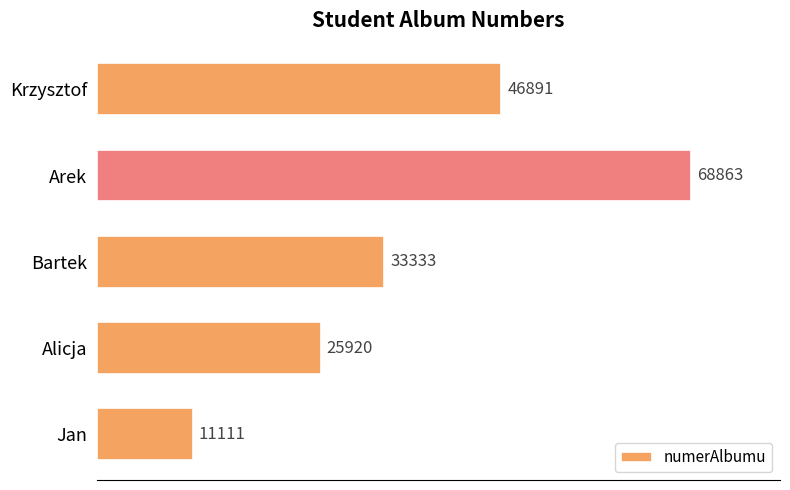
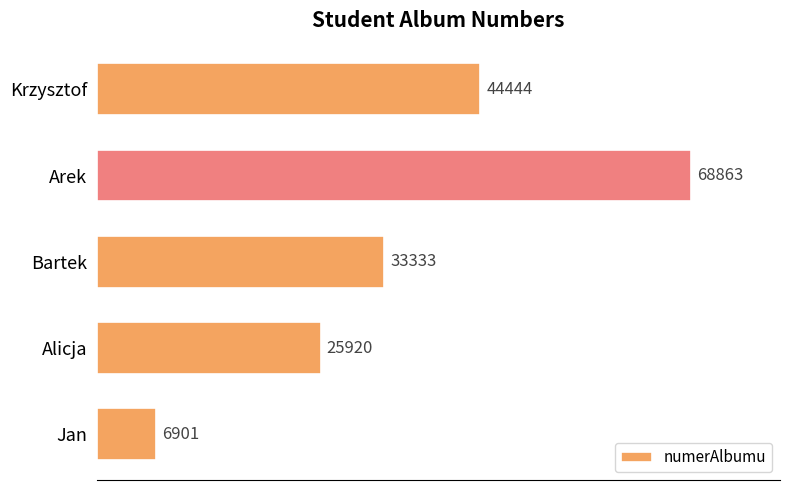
Krzysztof: 46891 -> 44444
Jan: 11111 -> 6901
